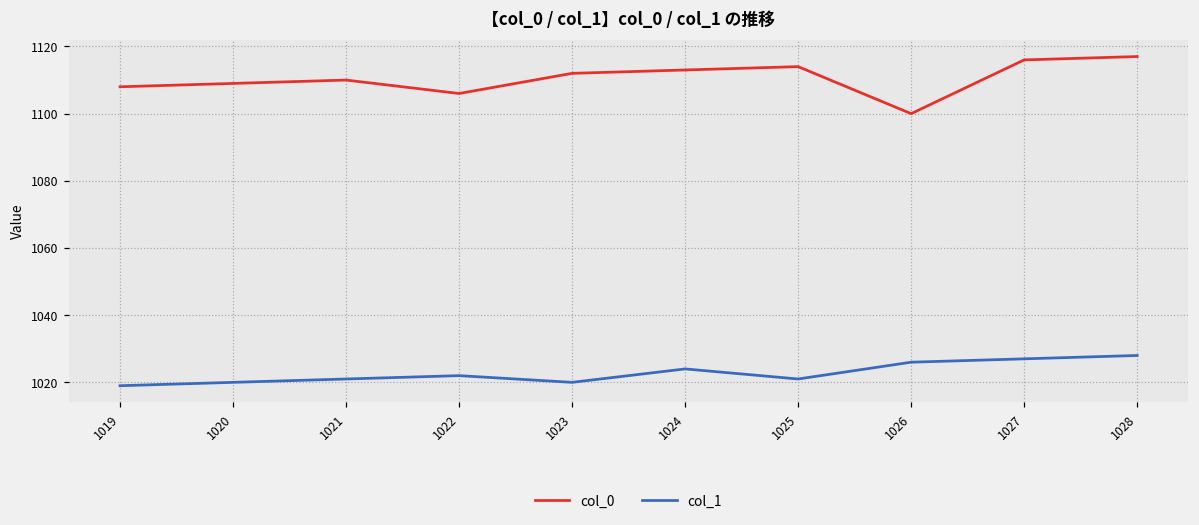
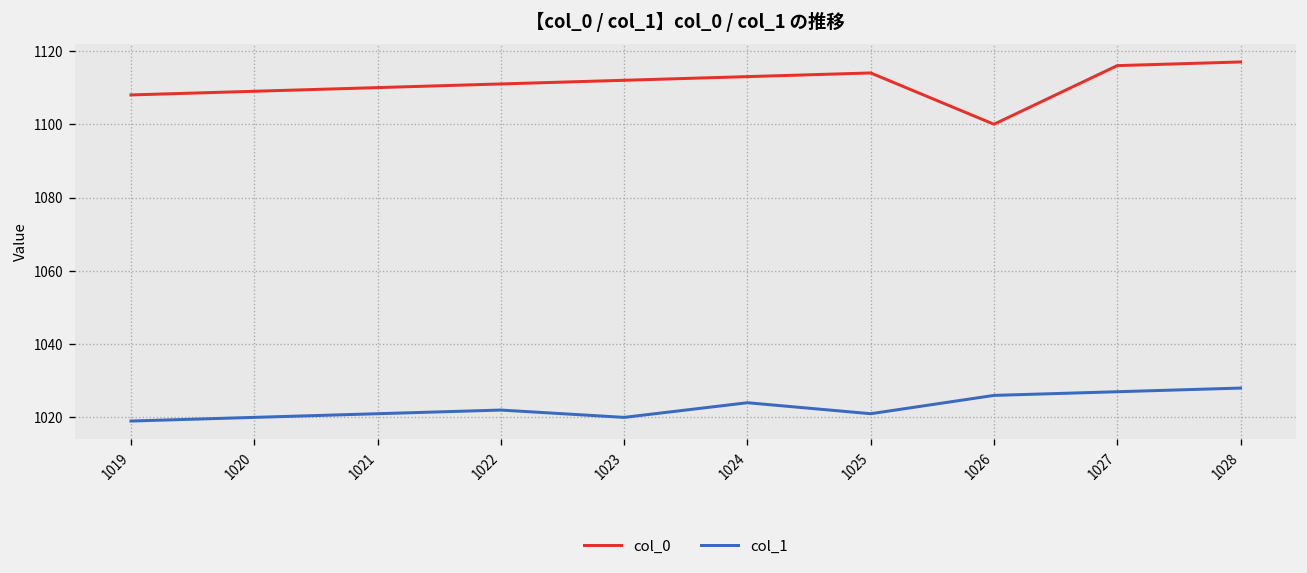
col_0, 1022: 1106 -> 1111
